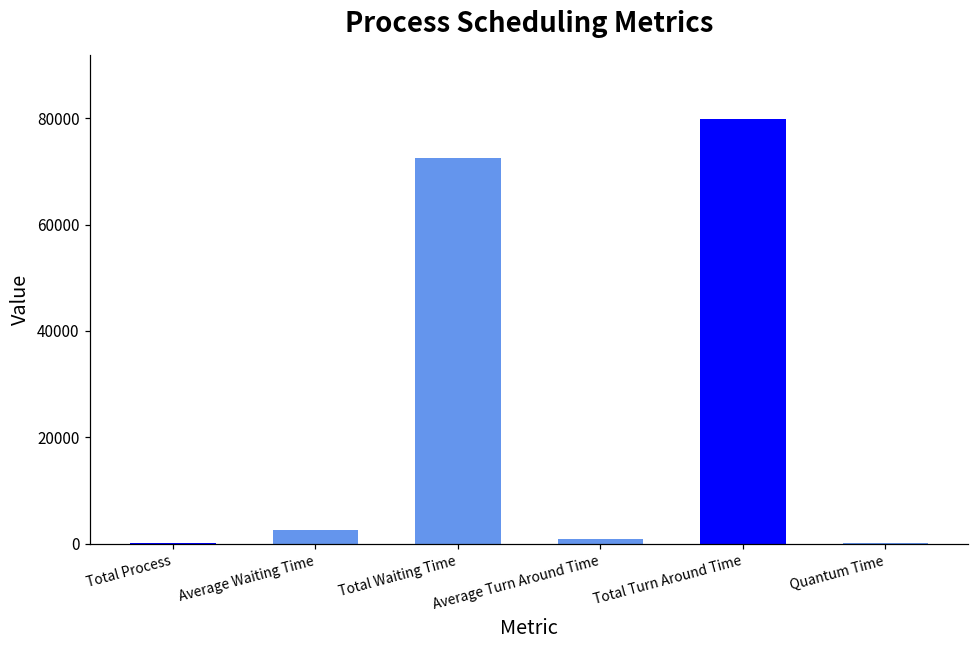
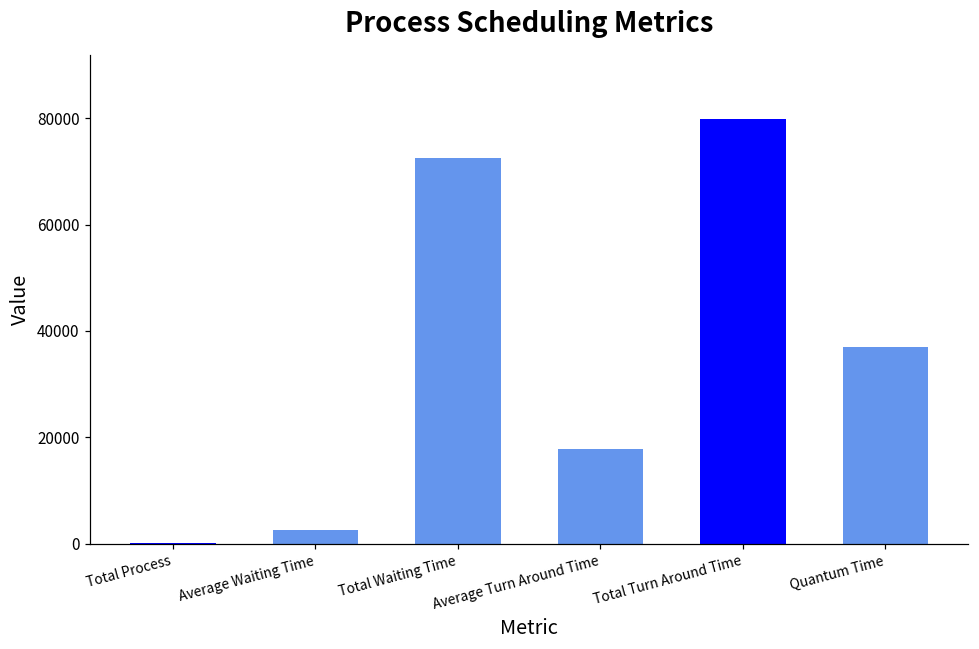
Average Turn Around Time: 1000 -> 18000
Quantum Time: 0 -> 37000
